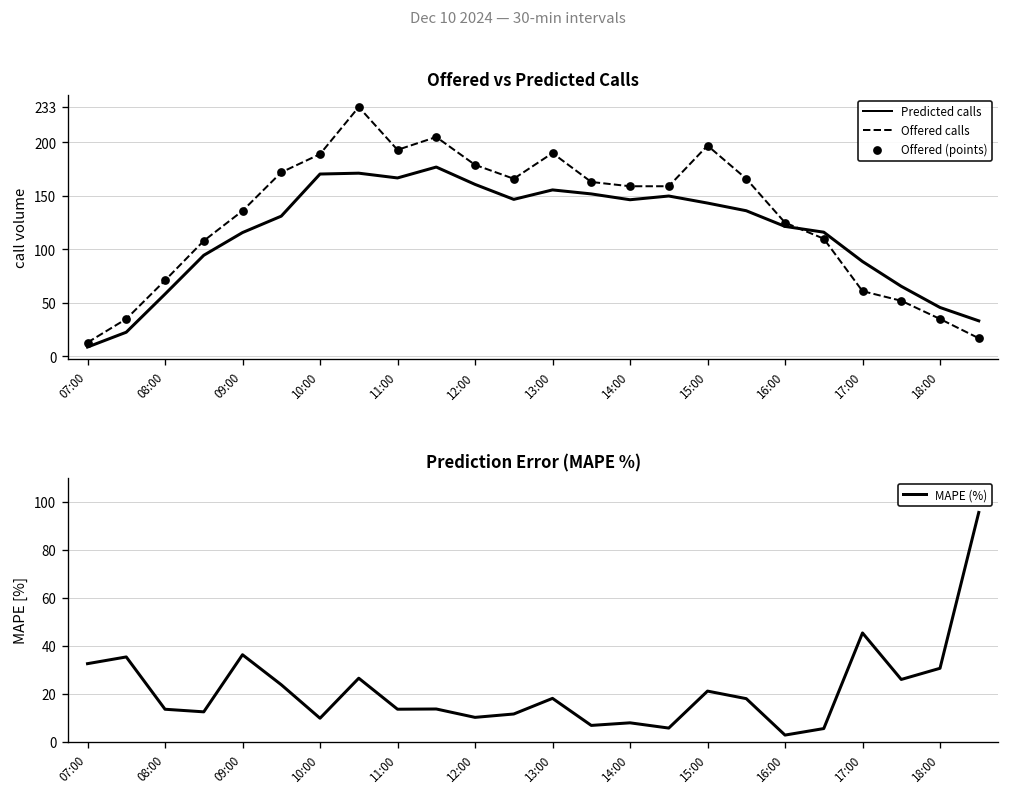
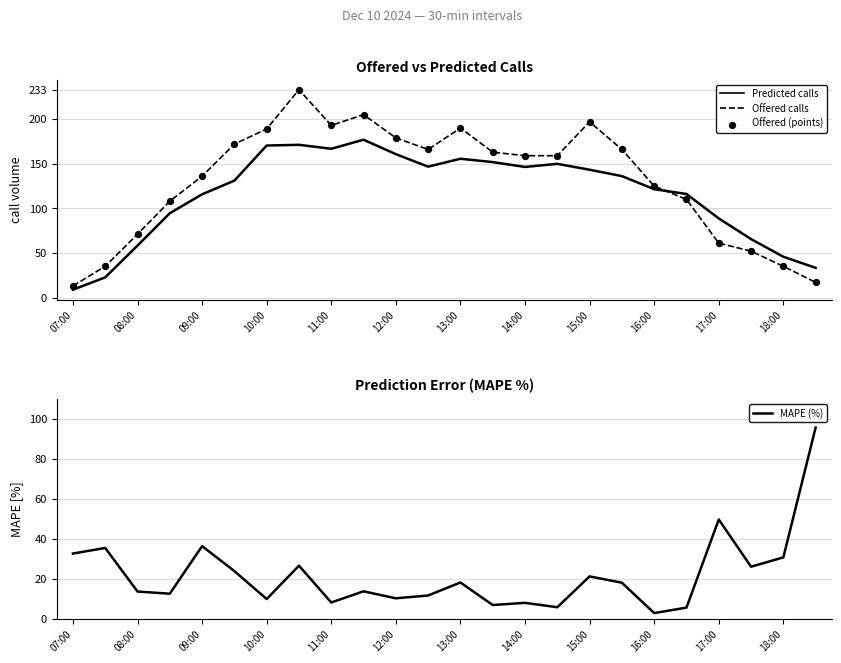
Prediction Error (MAPE %), 11:00: 14 -> 8
Prediction Error (MAPE %), 17:00: 45 -> 50
